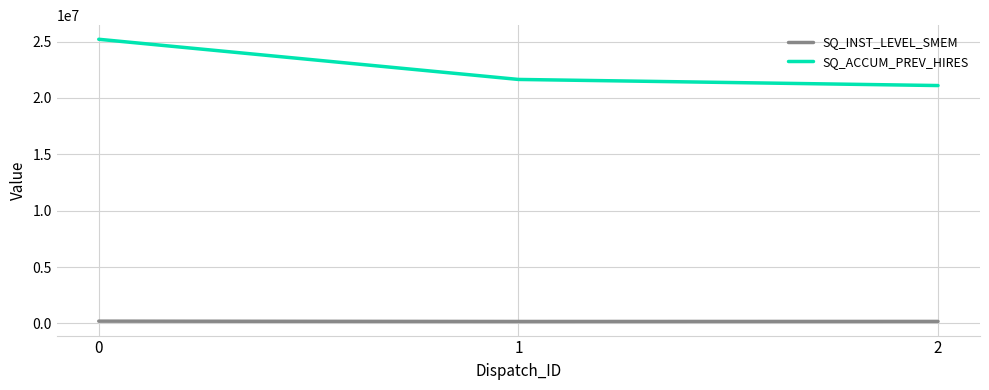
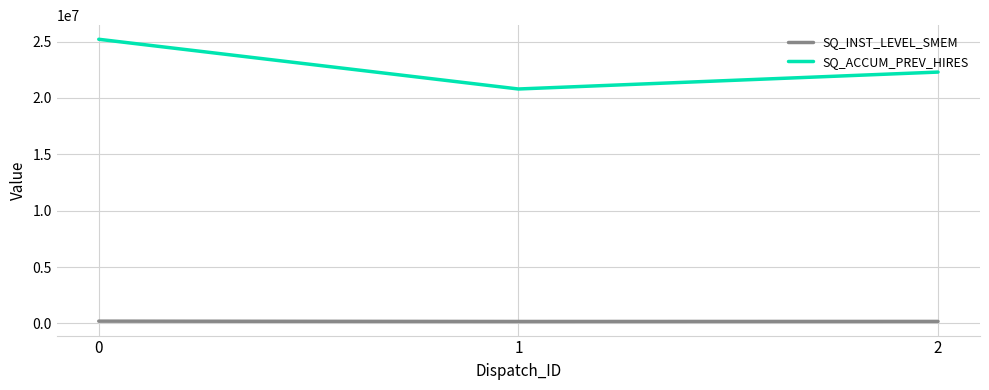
SQ_ACCUM_PREV_HIRES, 1: 21600000 -> 20800000
SQ_ACCUM_PREV_HIRES, 2: 21100000 -> 22300000
